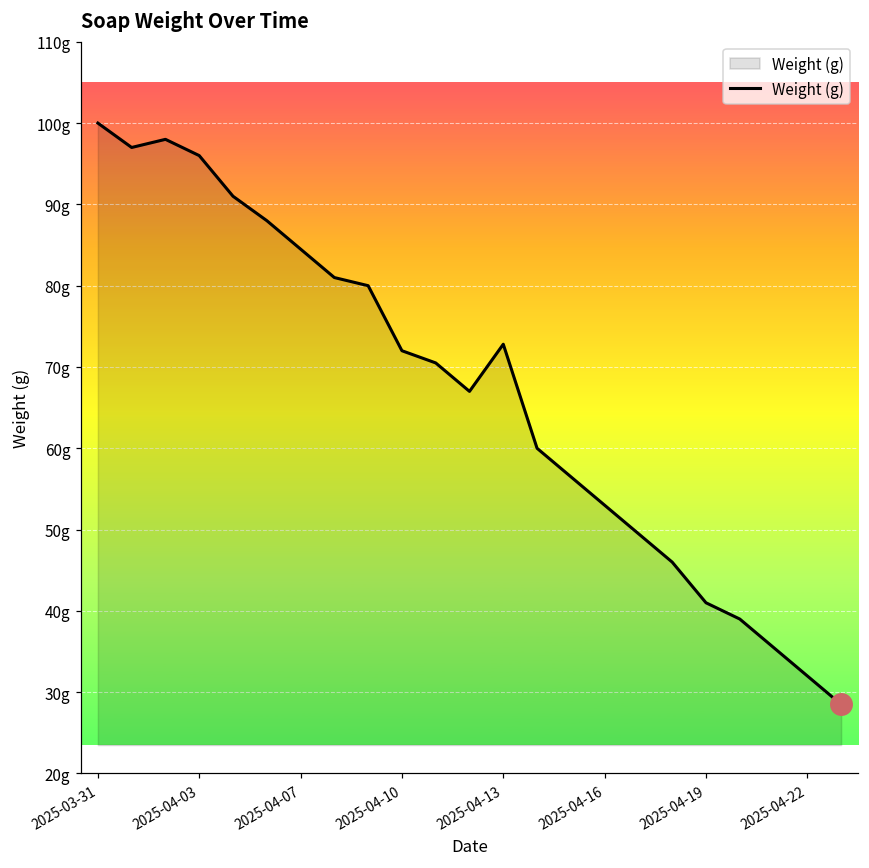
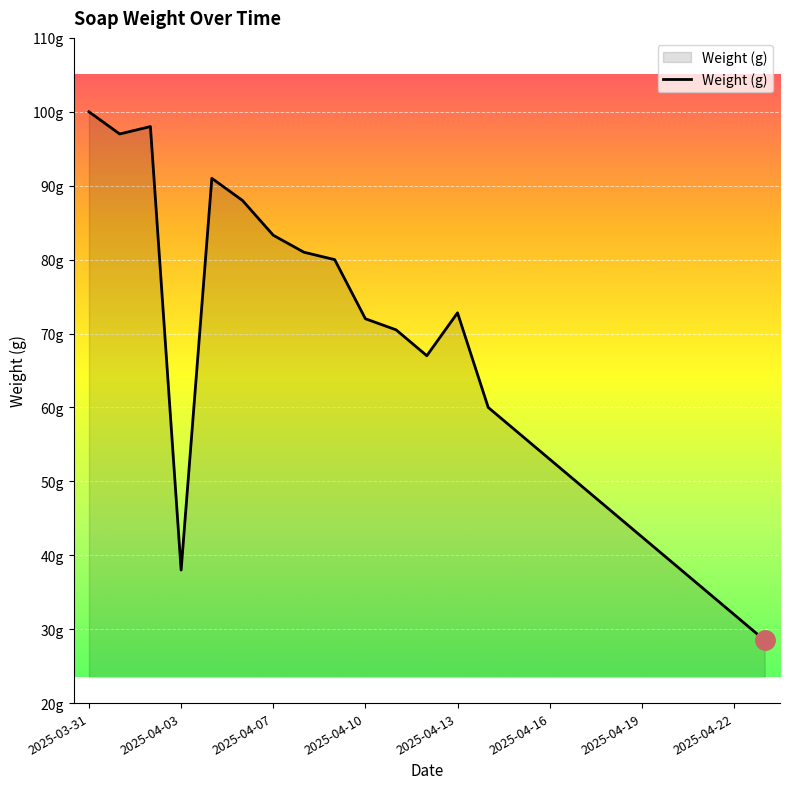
Weight (g), 2025-04-03: 96g -> 38g
Weight (g), 2025-04-07: 85g -> 83g
Weight (g), 2025-04-19: 41g -> 43g
